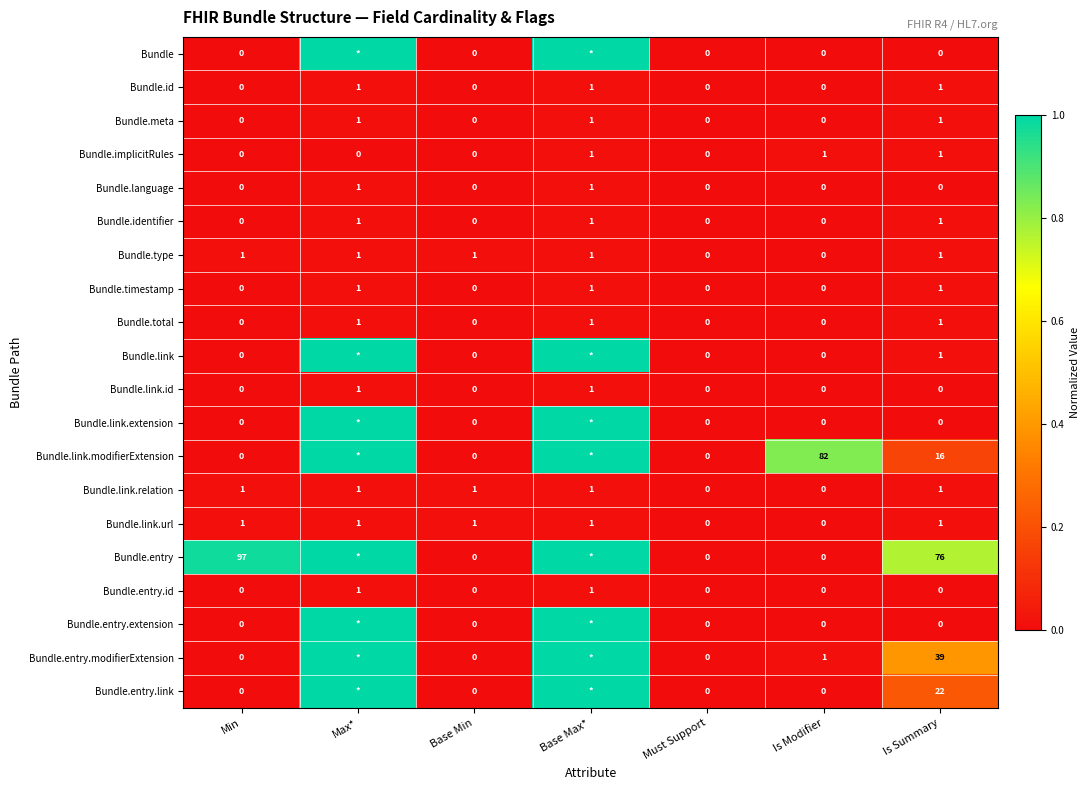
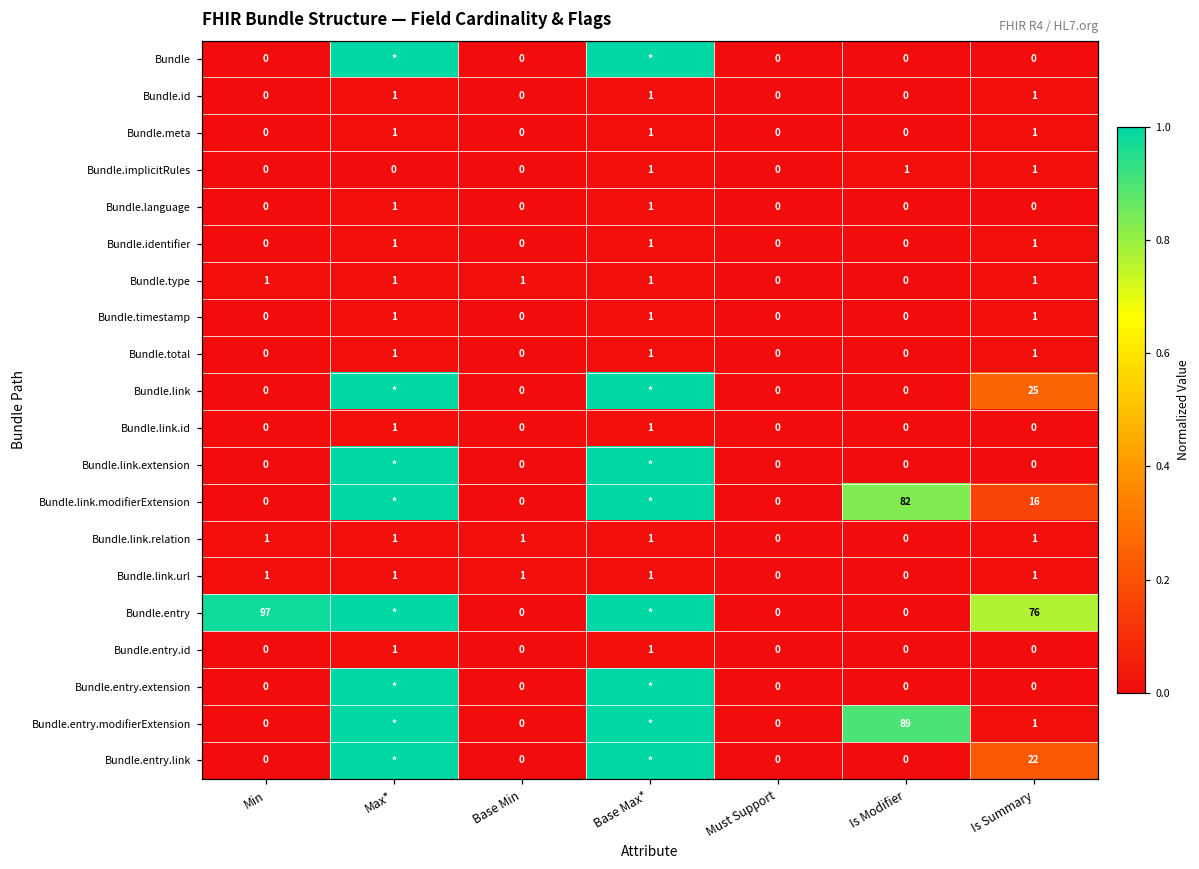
Bundle.link, Is Summary: 1 -> 25
Bundle.entry.modifierExtension, Is Modifier: 1 -> 89
Bundle.entry.modifierExtension, Is Summary: 39 -> 1
